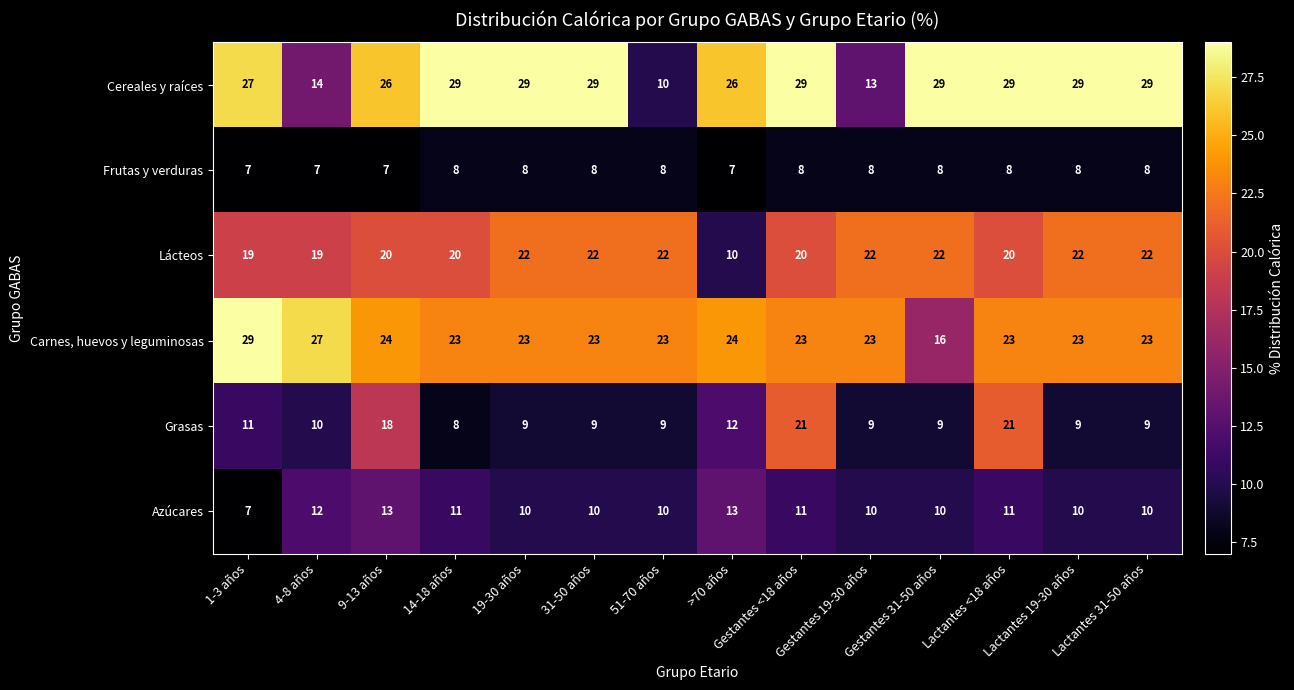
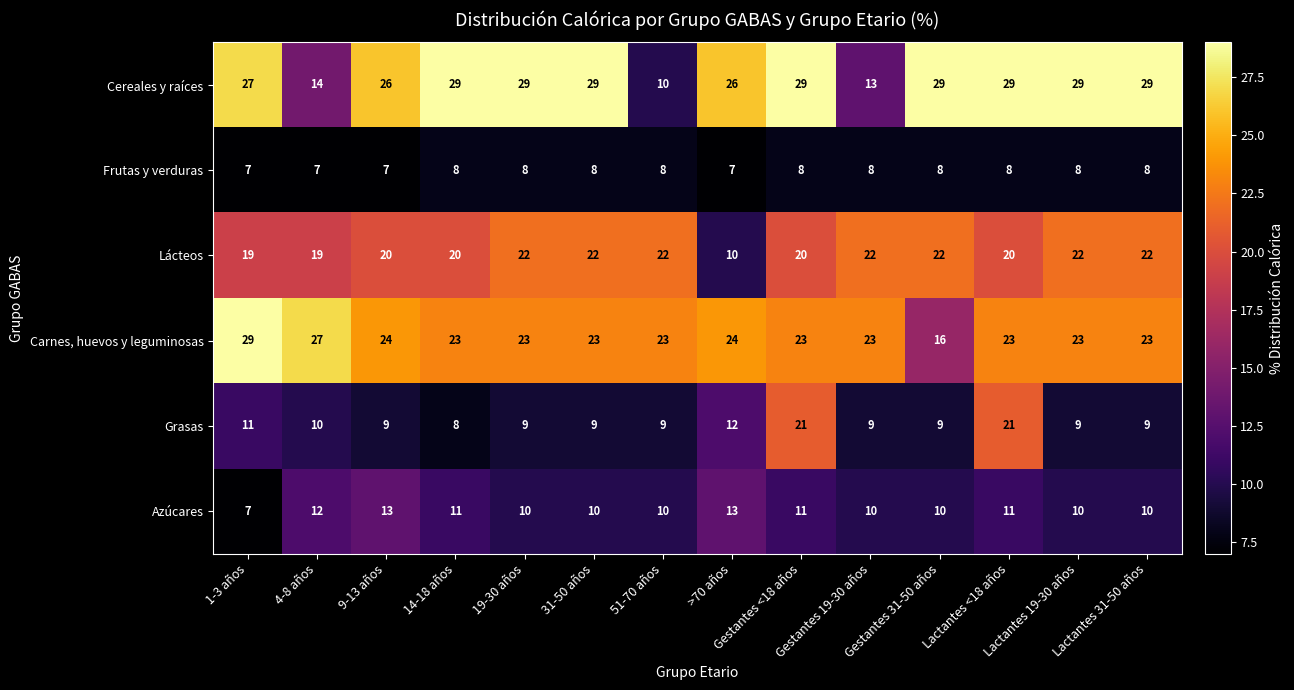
Grasas, 9-13 años: 18 -> 9
